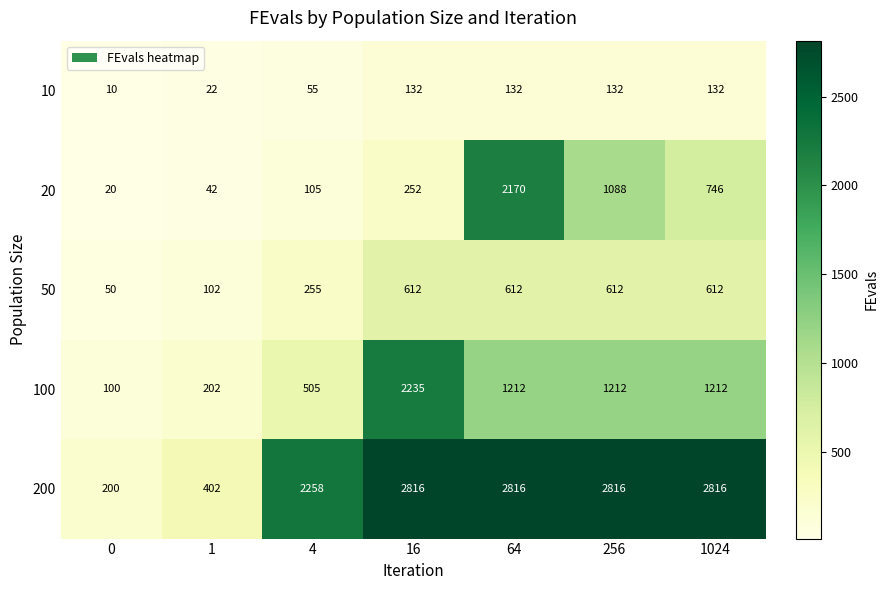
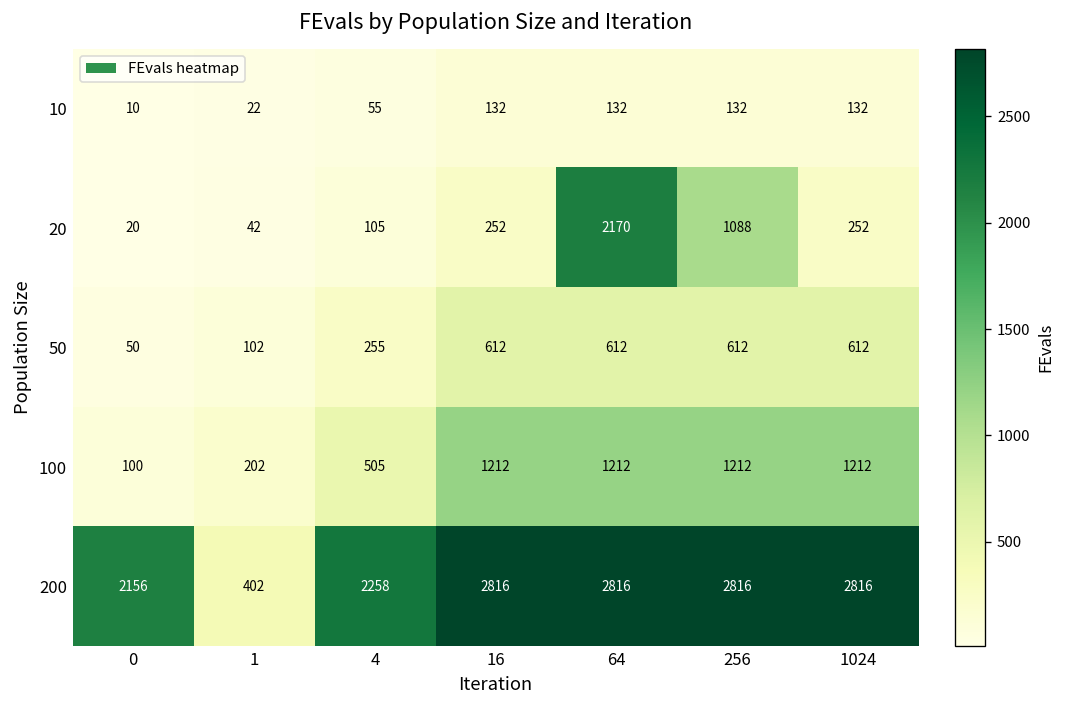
20, 1024: 746 -> 252
100, 16: 2235 -> 1212
200, 0: 200 -> 2156
